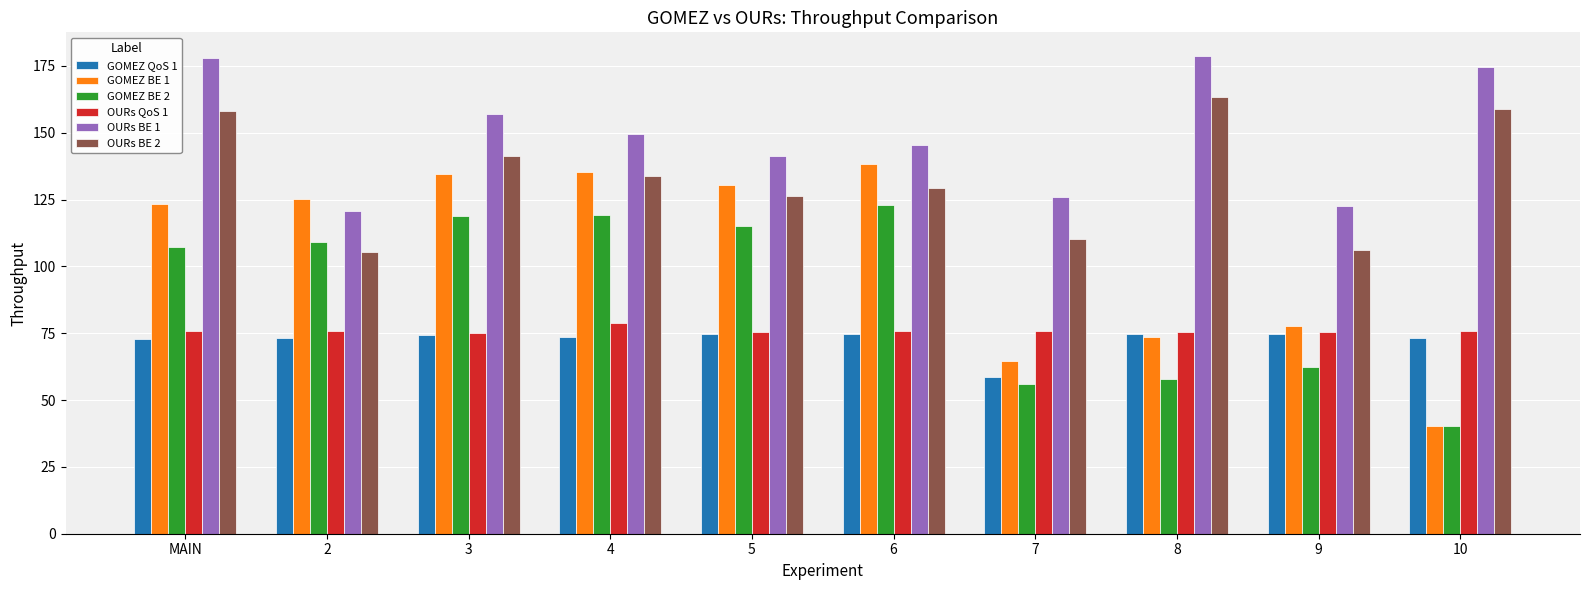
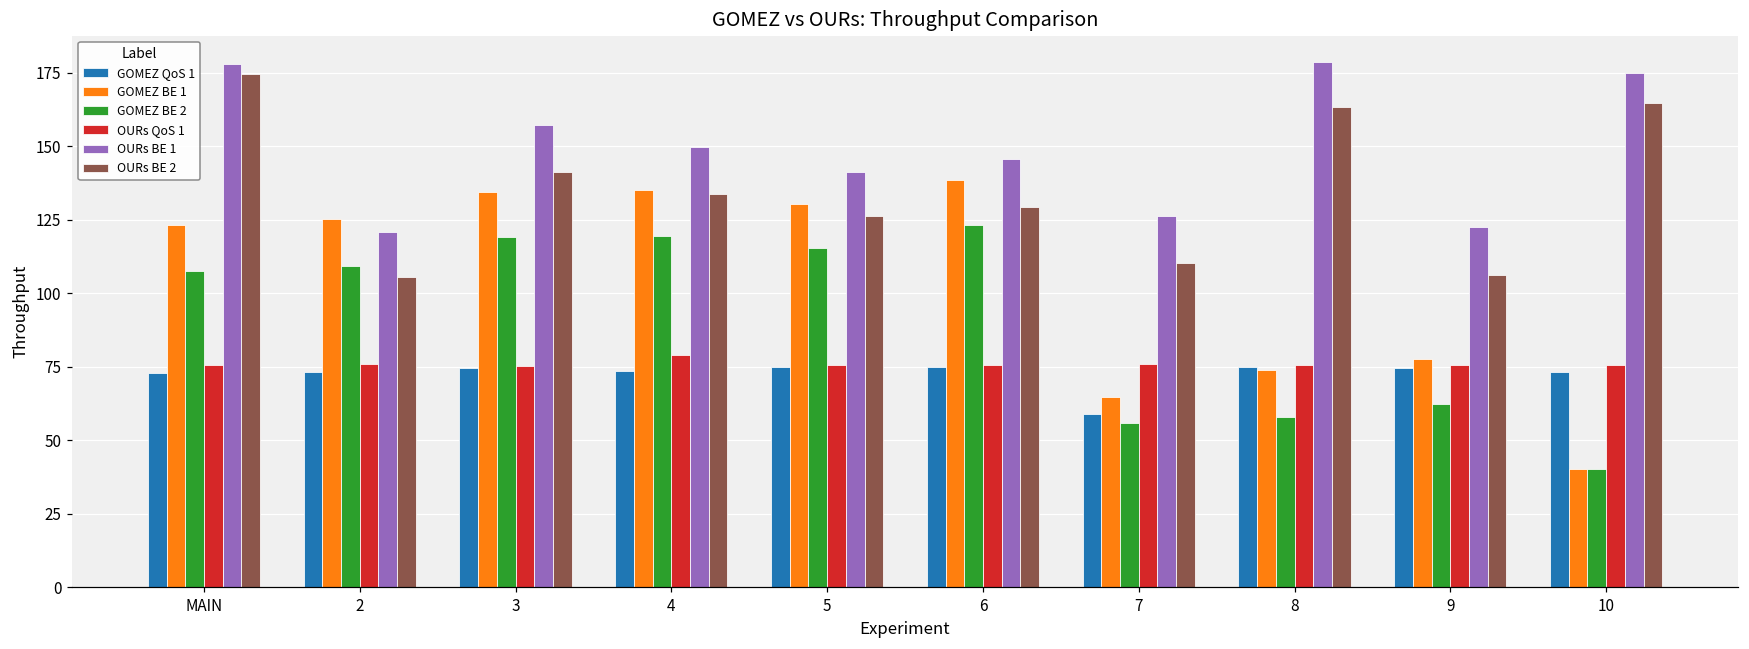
OURs BE 2, MAIN: 158 -> 175
OURs BE 2, 10: 159 -> 165
